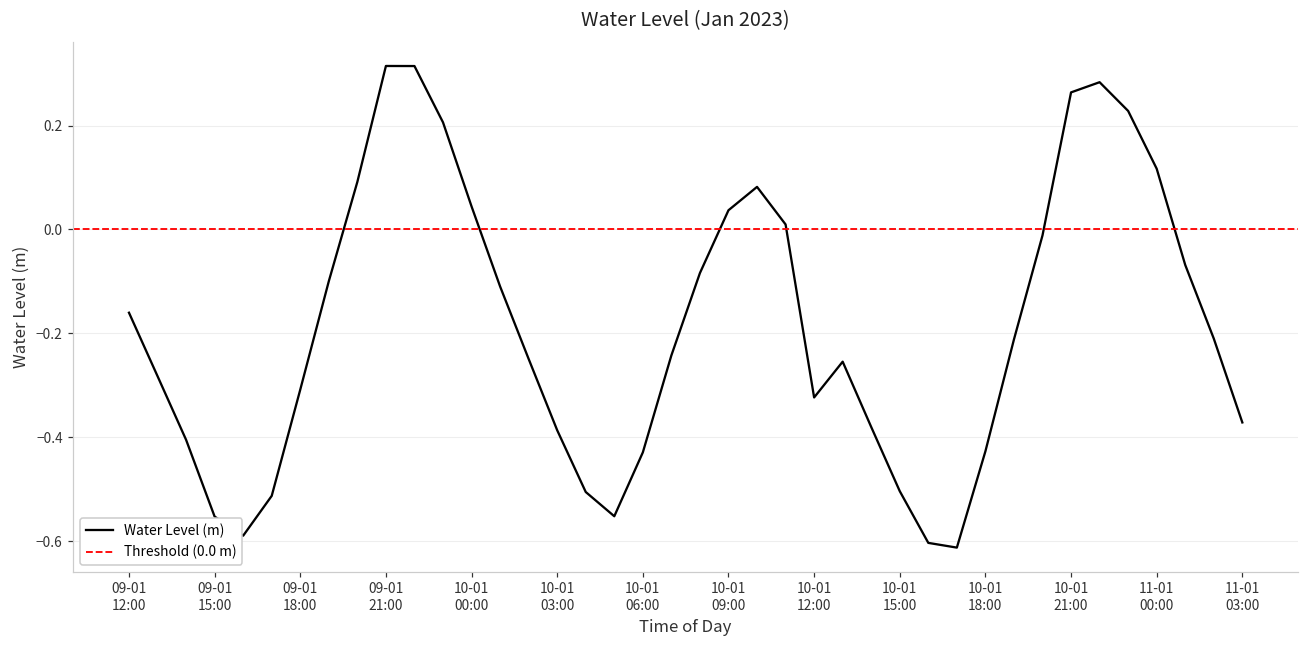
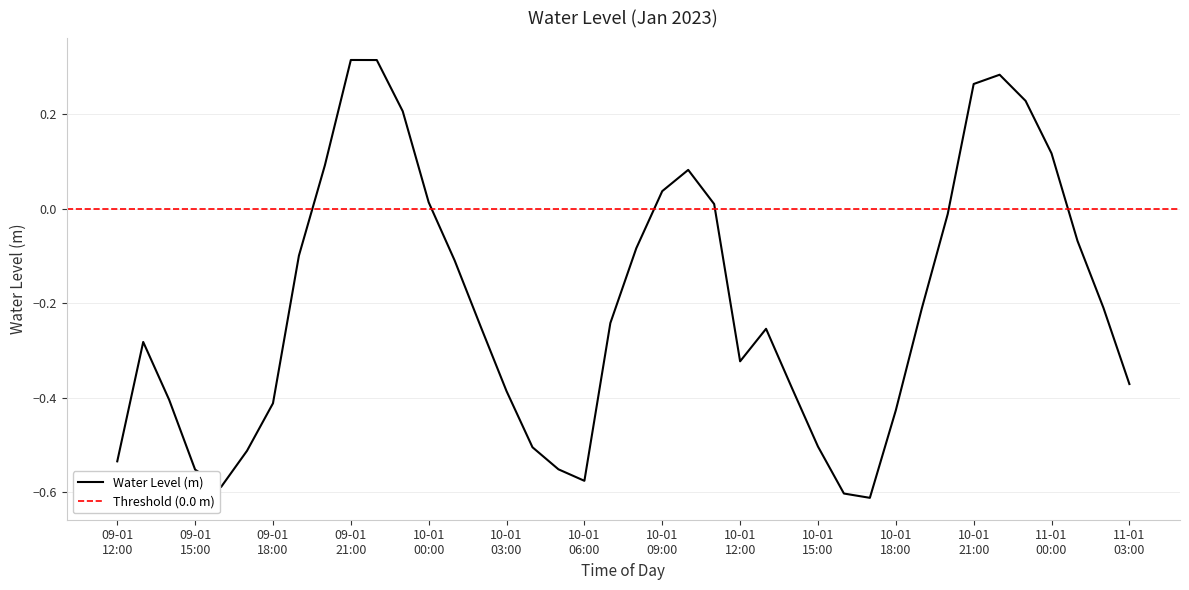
09-01 12:00: -0.16 -> -0.53
09-01 18:00: -0.31 -> -0.41
10-01 00:00: 0.04 -> 0.01
10-01 06:00: -0.43 -> -0.58
